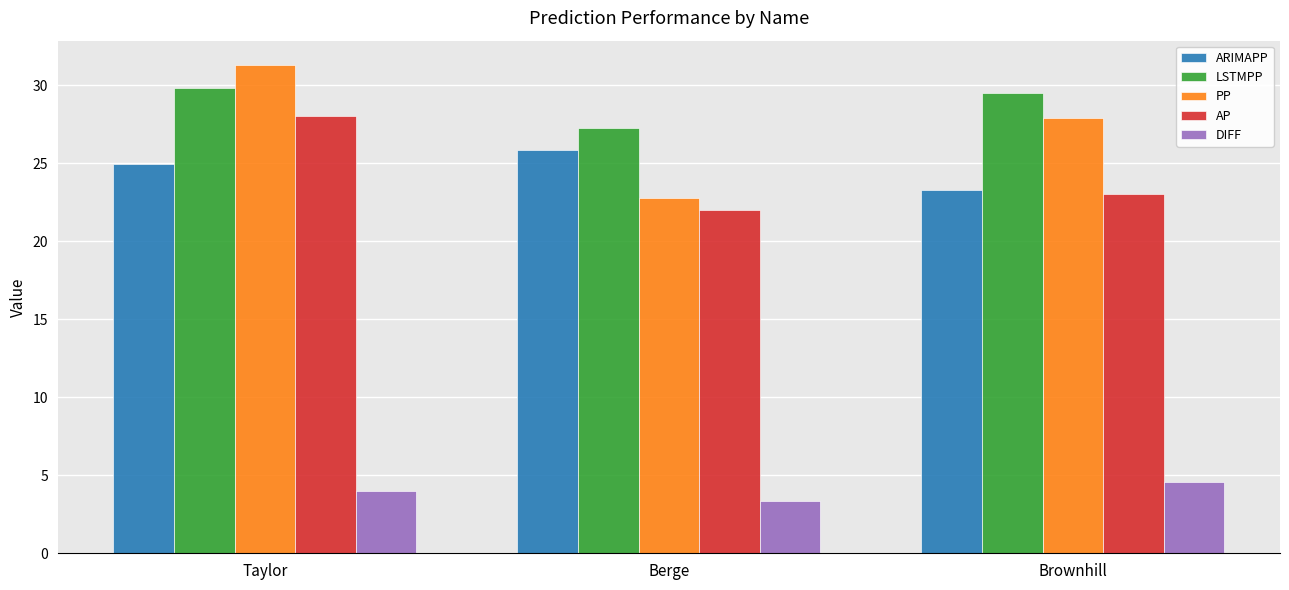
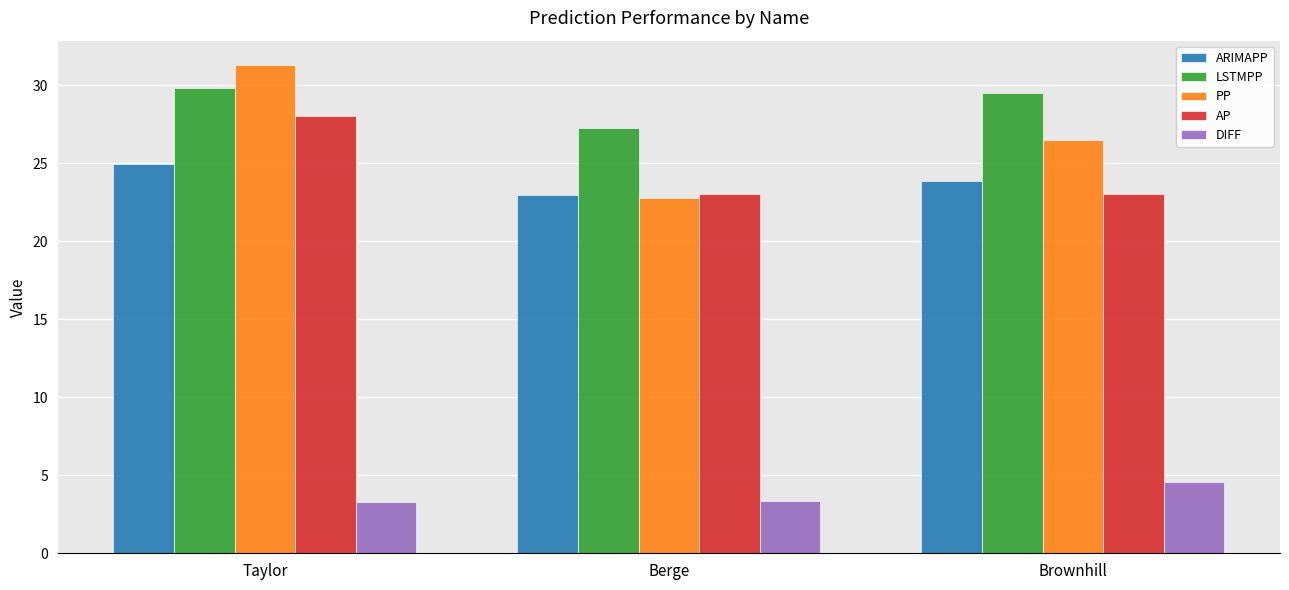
DIFF, Taylor: 4.0 -> 3.3
ARIMAPP, Berge: 25.8 -> 23.0
AP, Berge: 22 -> 23
ARIMAPP, Brownhill: 23.2 -> 23.9
PP, Brownhill: 27.9 -> 26.5
